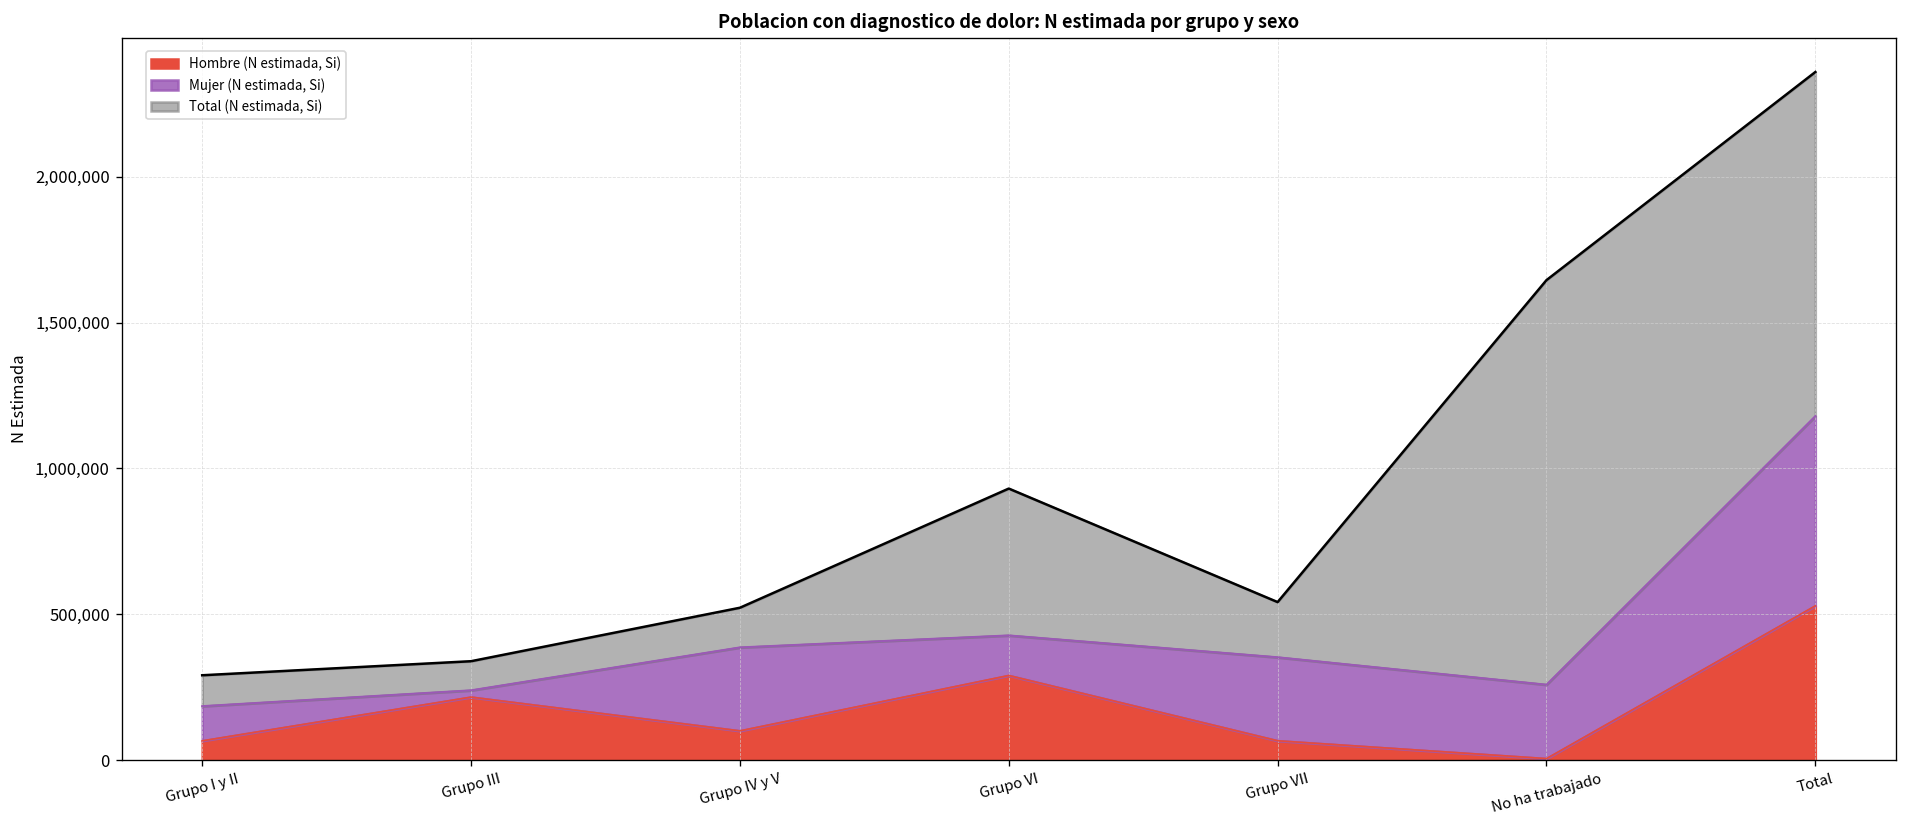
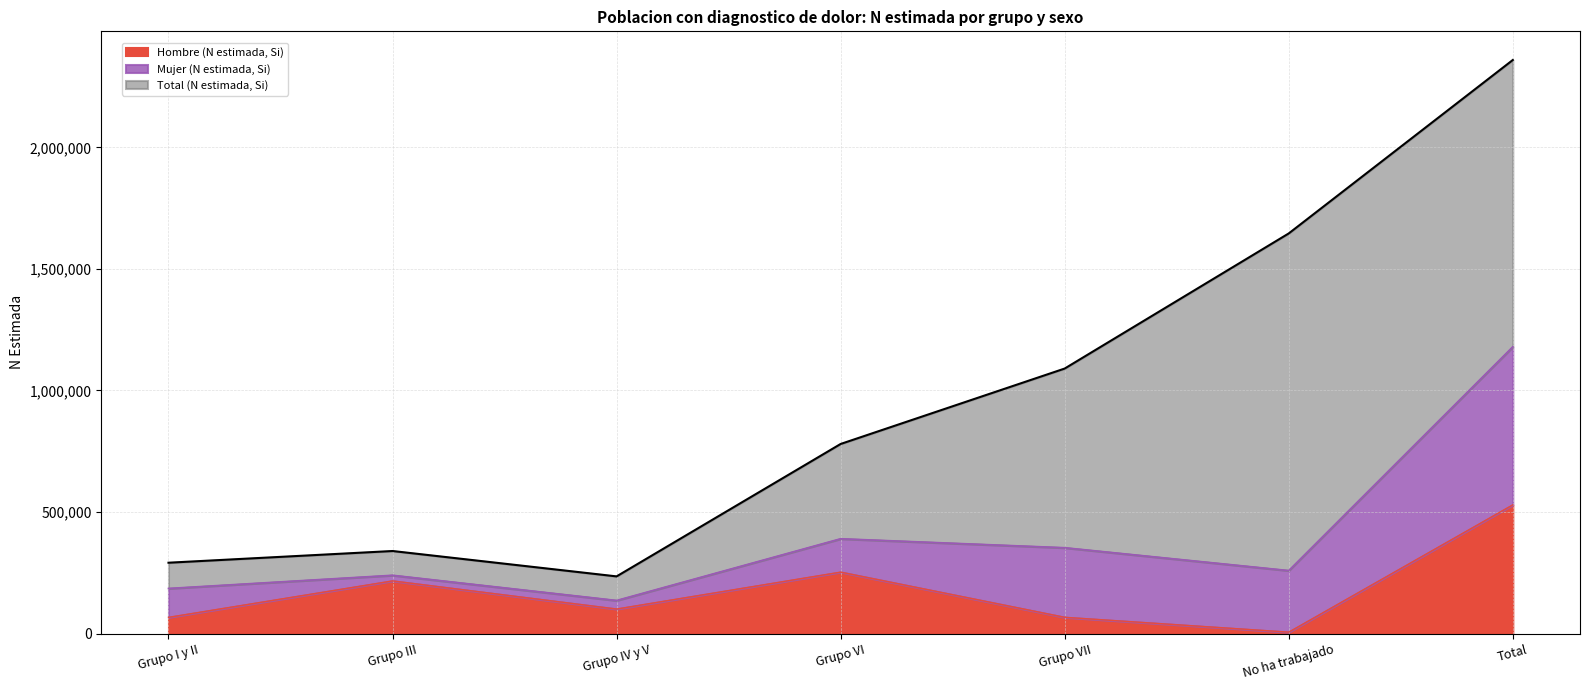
Mujer (N estimada, Si), Grupo IV y V: 290,000 -> 40,000
Total (N estimada, Si), Grupo IV y V: 140,000 -> 100,000
Hombre (N estimada, Si), Grupo VI: 290,000 -> 250,000
Total (N estimada, Si), Grupo VI: 500,000 -> 390,000
Total (N estimada, Si), Grupo VII: 190,000 -> 740,000
